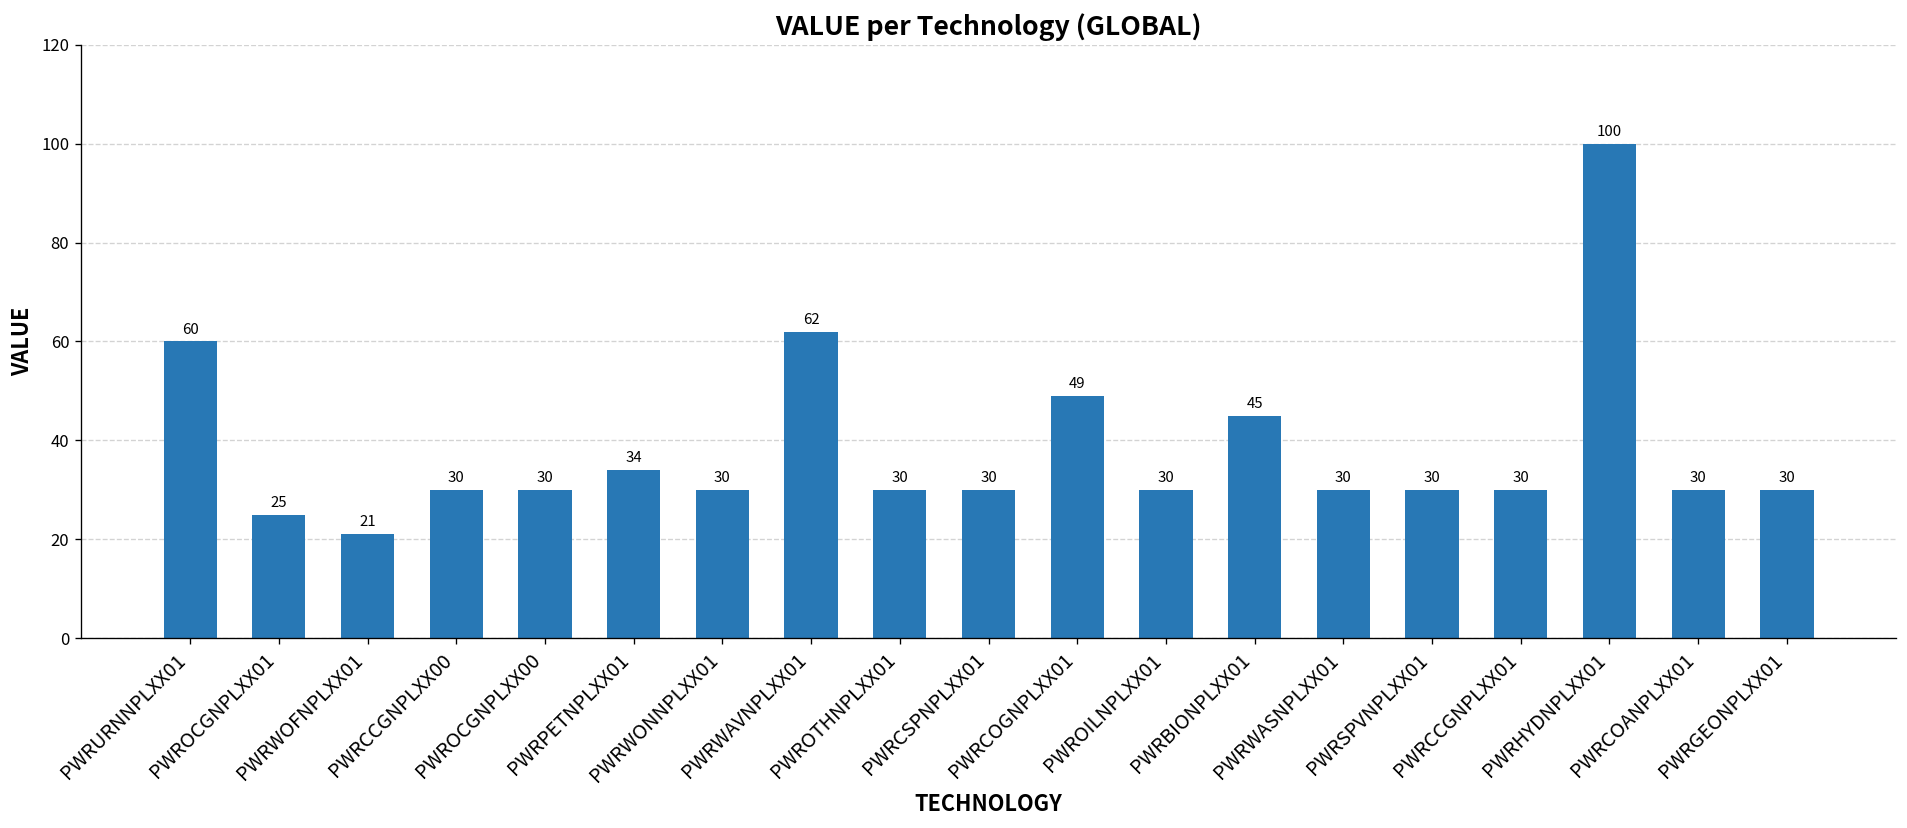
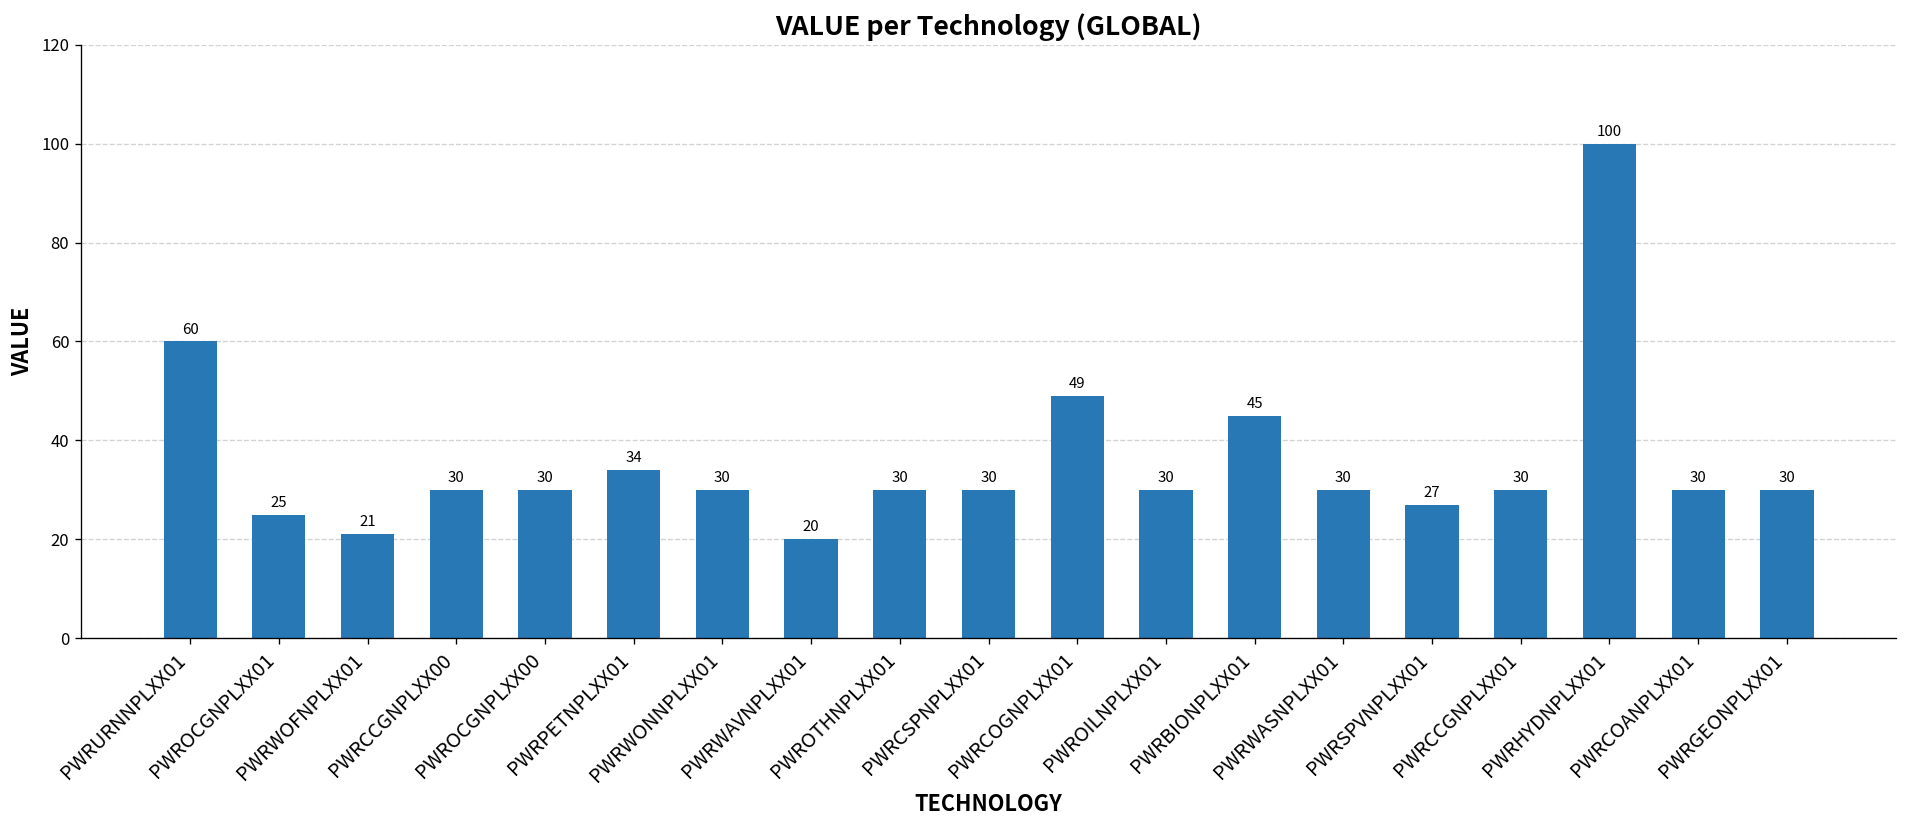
PWRWAVNPLXX01: 62 -> 20
PWRSPVNPLXX01: 30 -> 27
